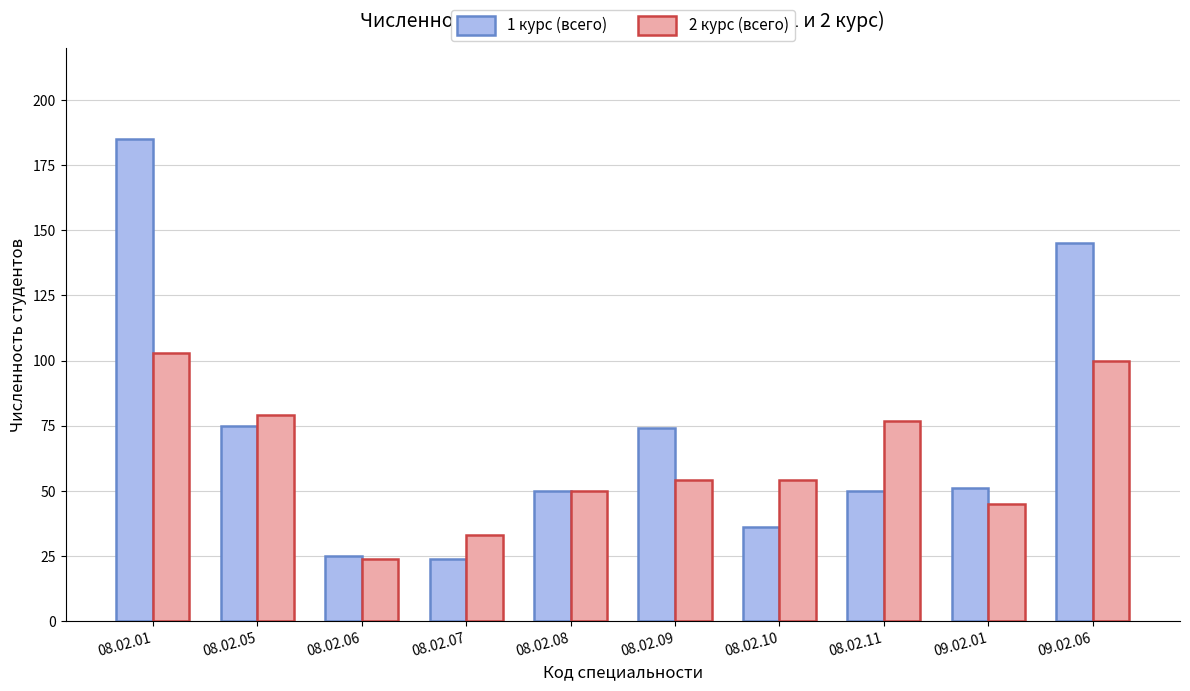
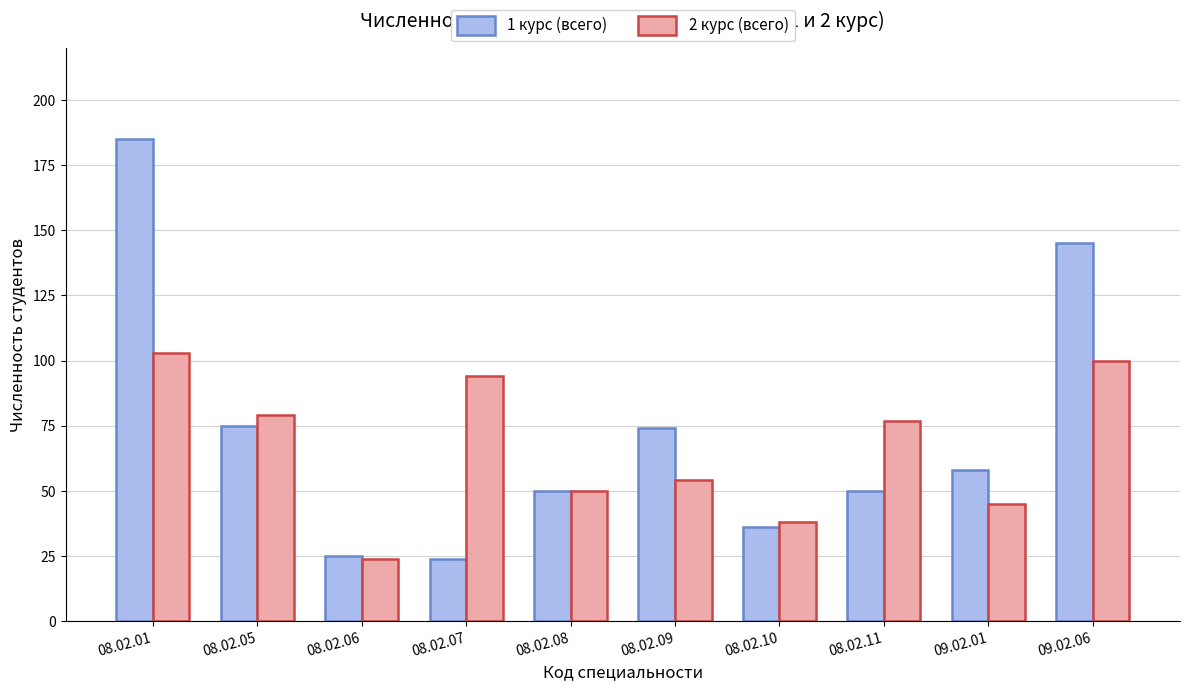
2 курс (всего), 08.02.07: 33 -> 94
2 курс (всего), 08.02.10: 54 -> 38
1 курс (всего), 09.02.01: 51 -> 58
